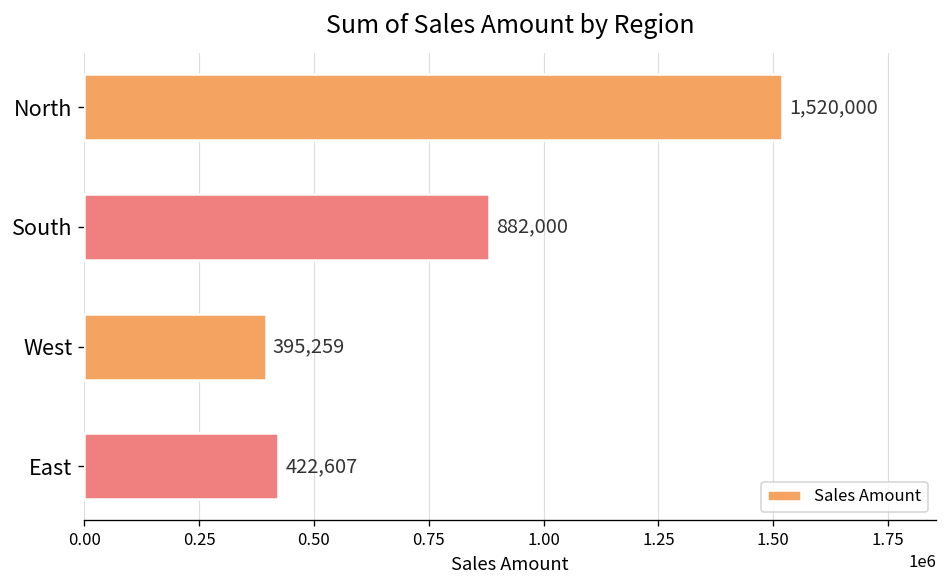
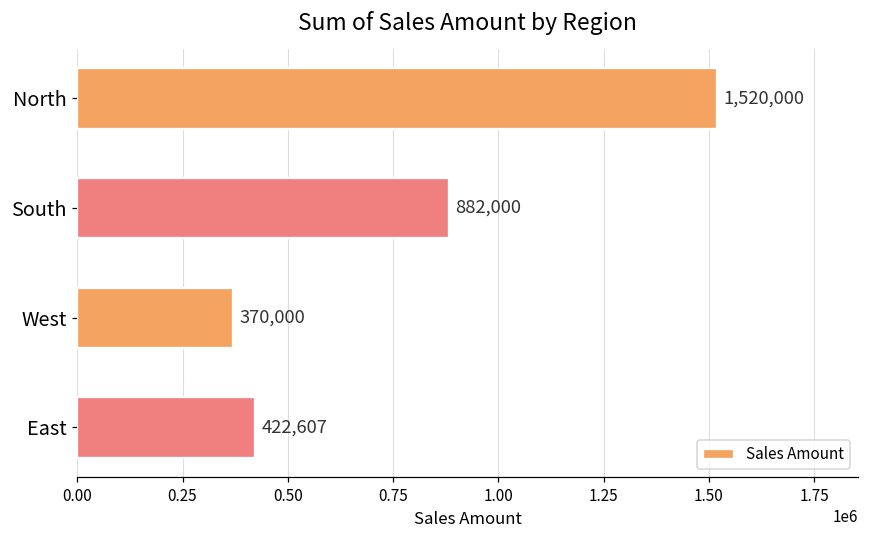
West: 395,259 -> 370,000
